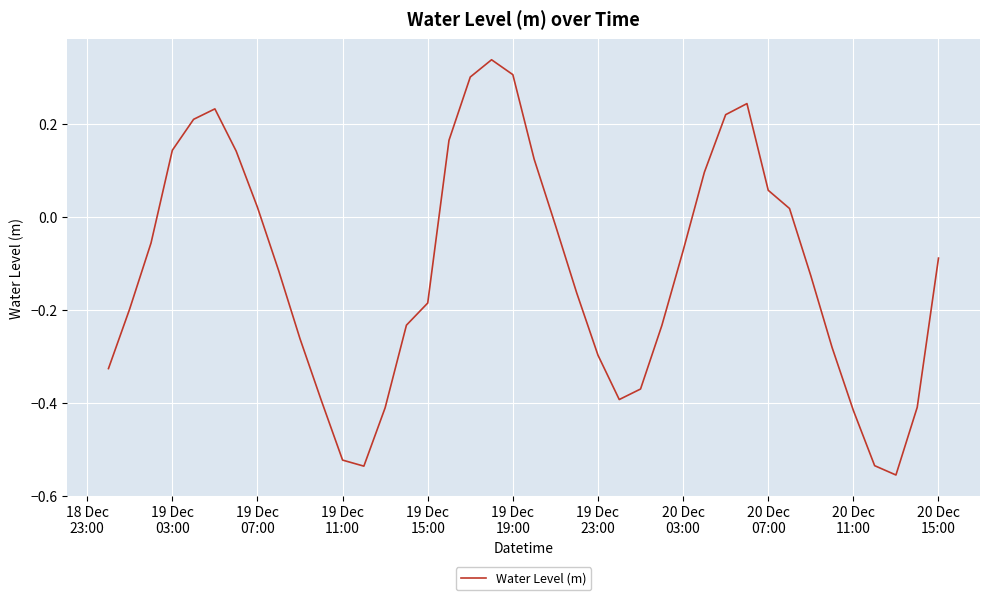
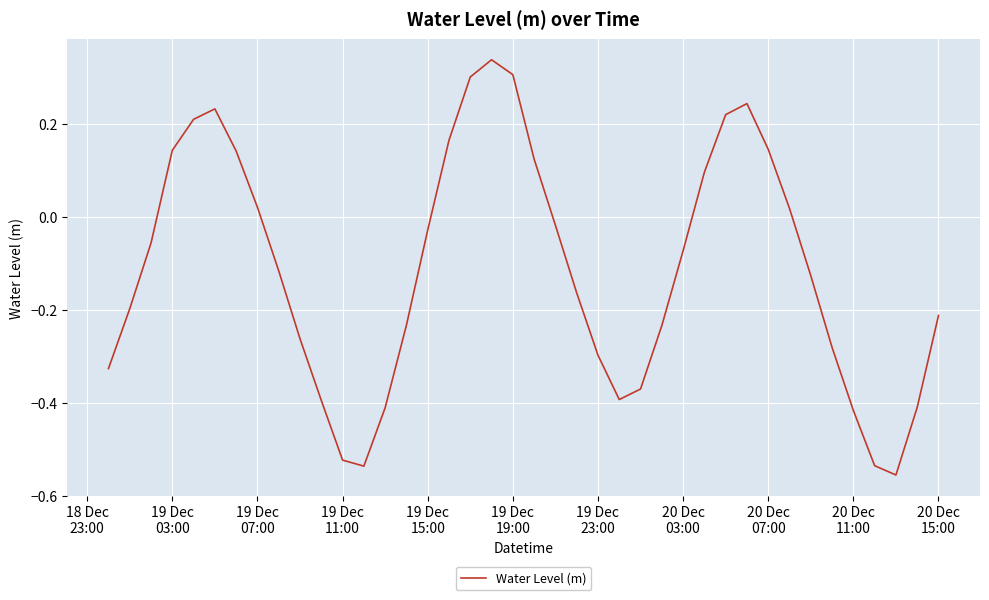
19 Dec 15:00: -0.19 -> -0.03
20 Dec 07:00: 0.06 -> 0.15
20 Dec 15:00: -0.09 -> -0.21
